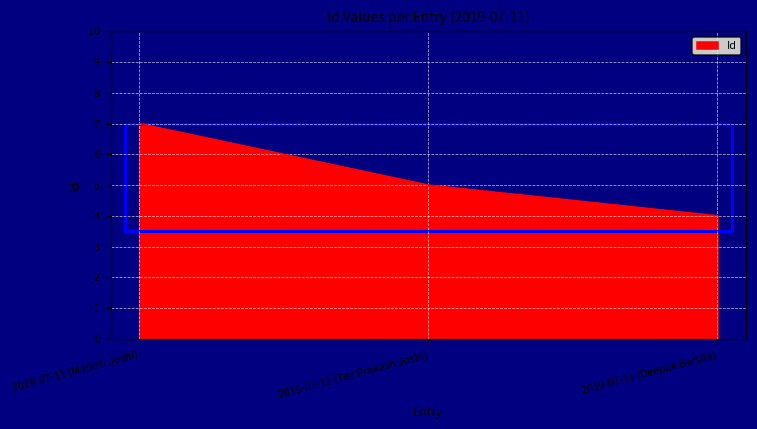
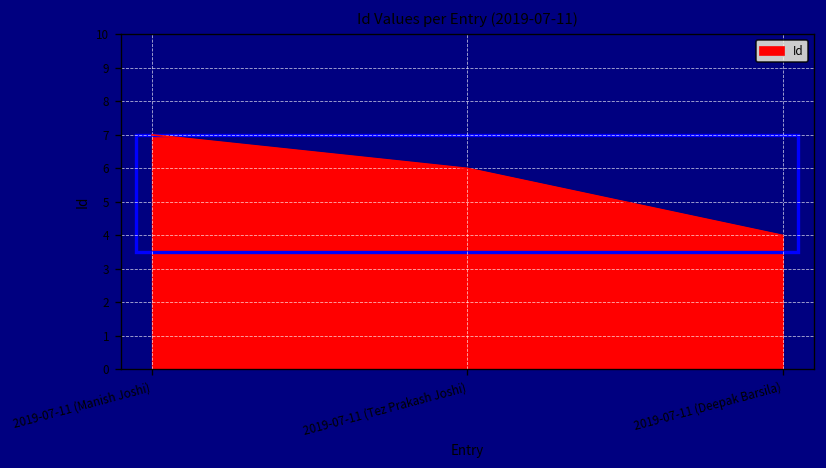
2019-07-11 (Tez Prakash Joshi): 5 -> 6
